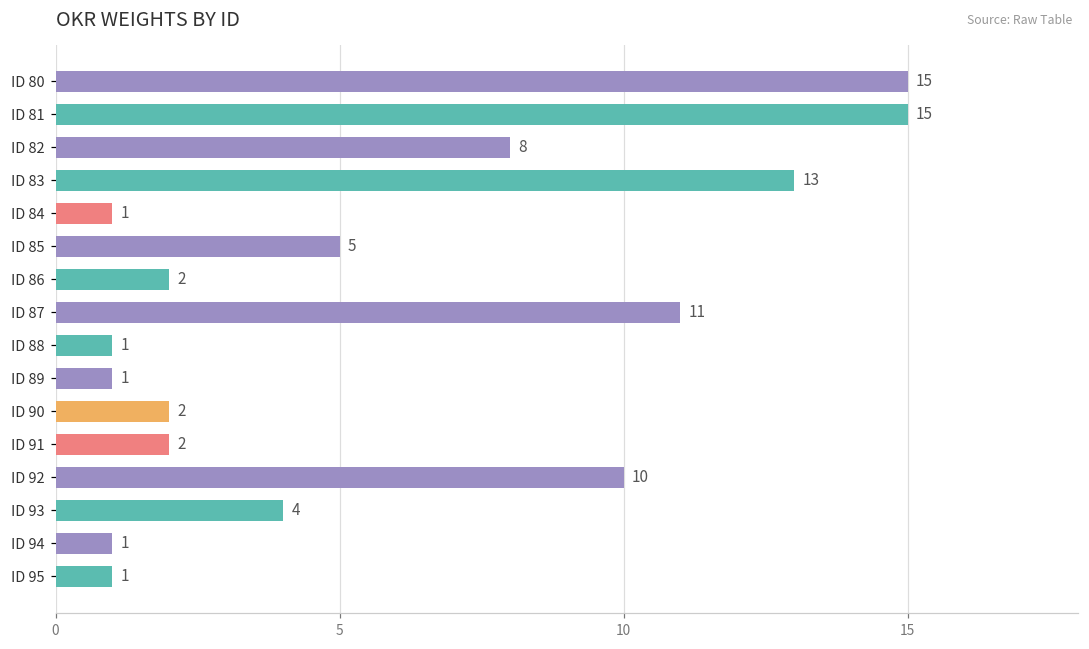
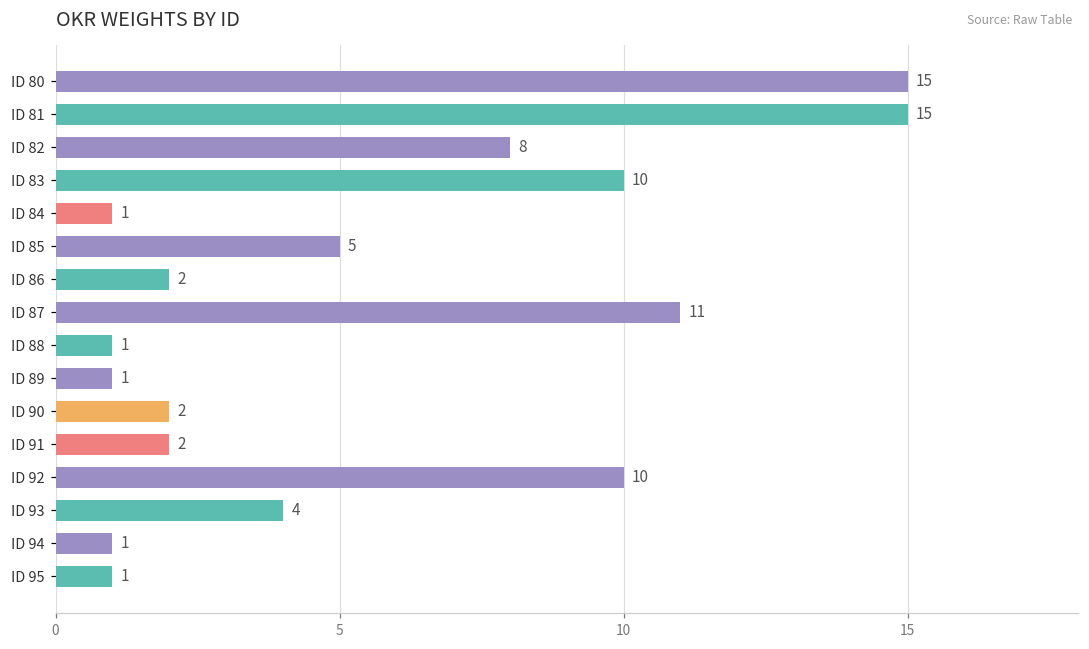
ID 83: 13 -> 10
